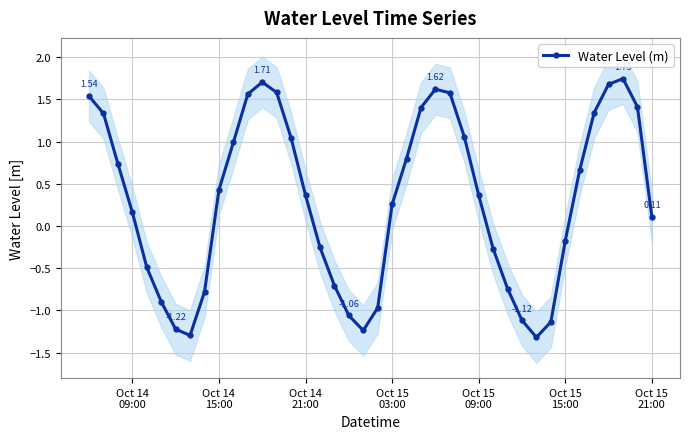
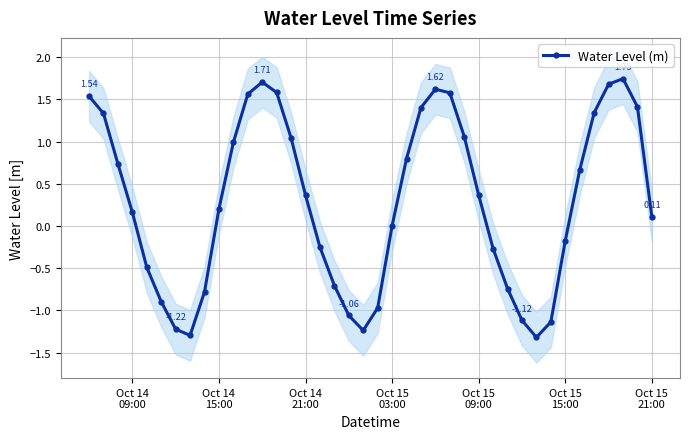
Water Level (m), Oct 14 15:00: 0.4 -> 0.2
Water Level (m), Oct 15 03:00: 0.3 -> 0.0
